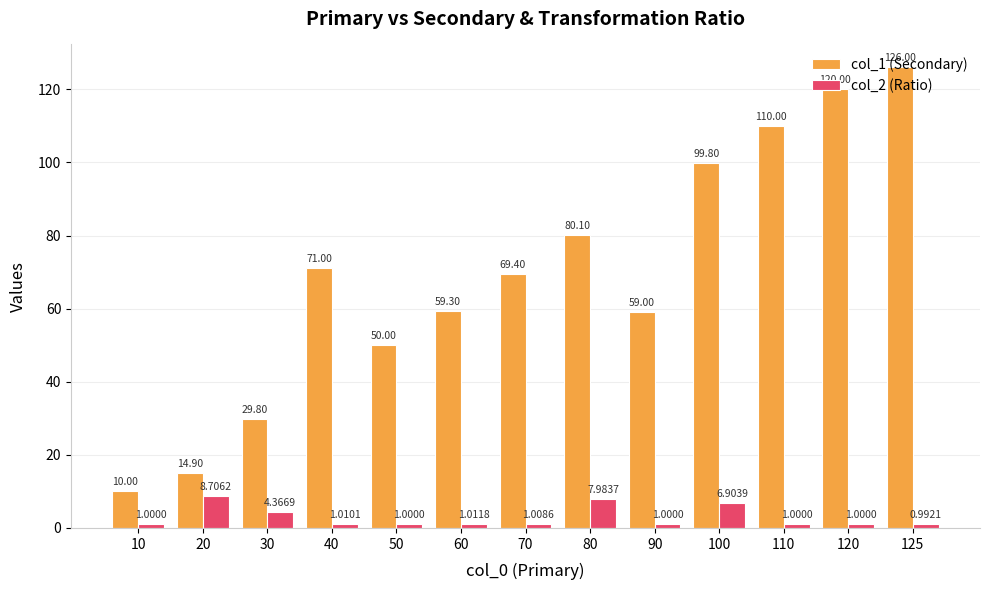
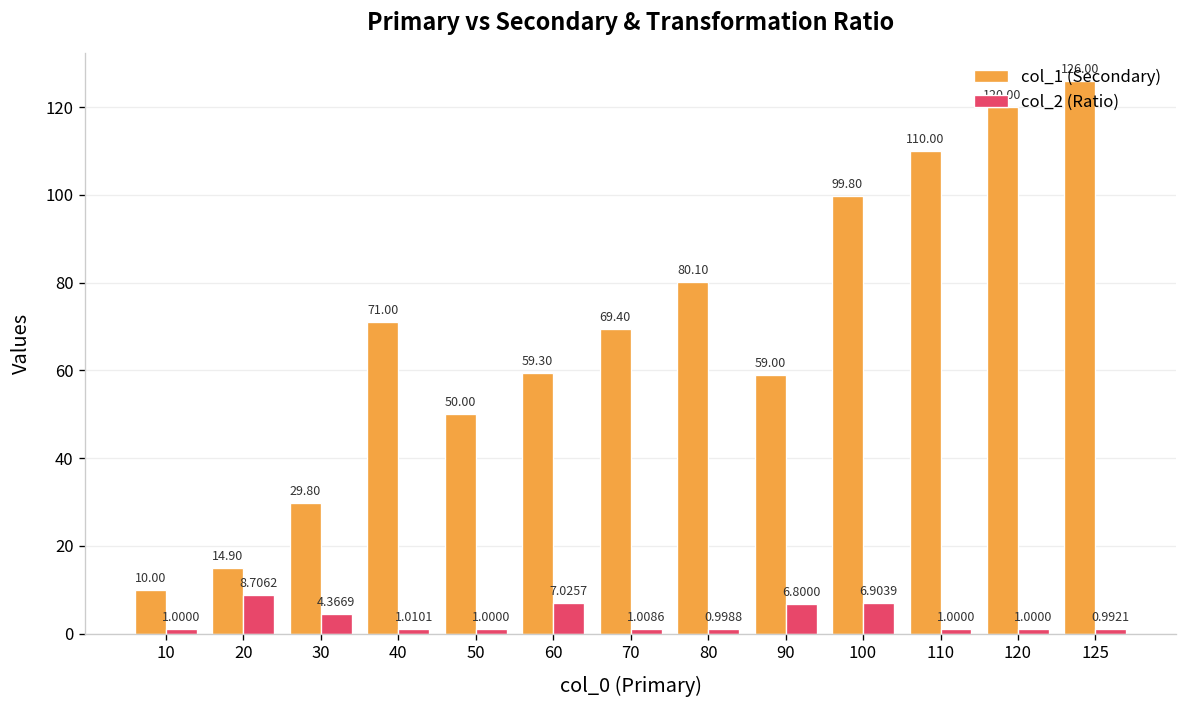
col_2 (Ratio), 60: 1.0118 -> 7.0257
col_2 (Ratio), 80: 7.9837 -> 0.9988
col_2 (Ratio), 90: 1.0000 -> 6.8000
